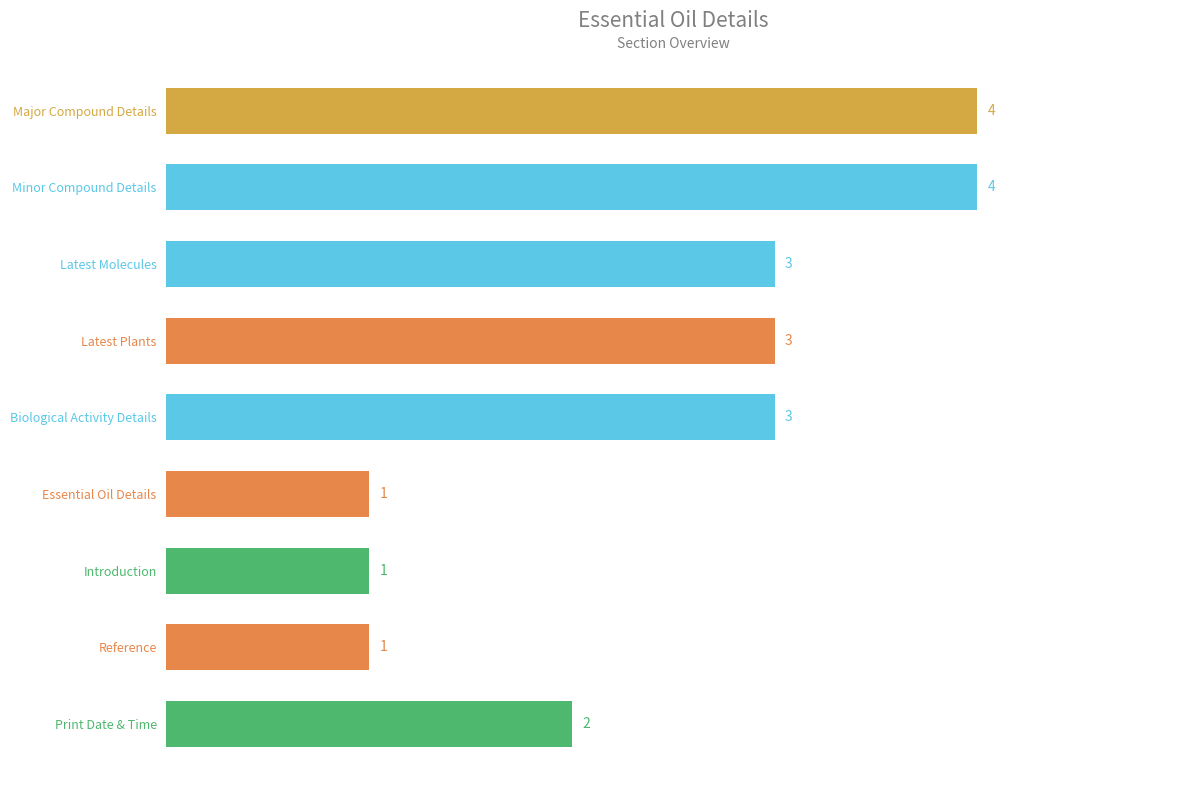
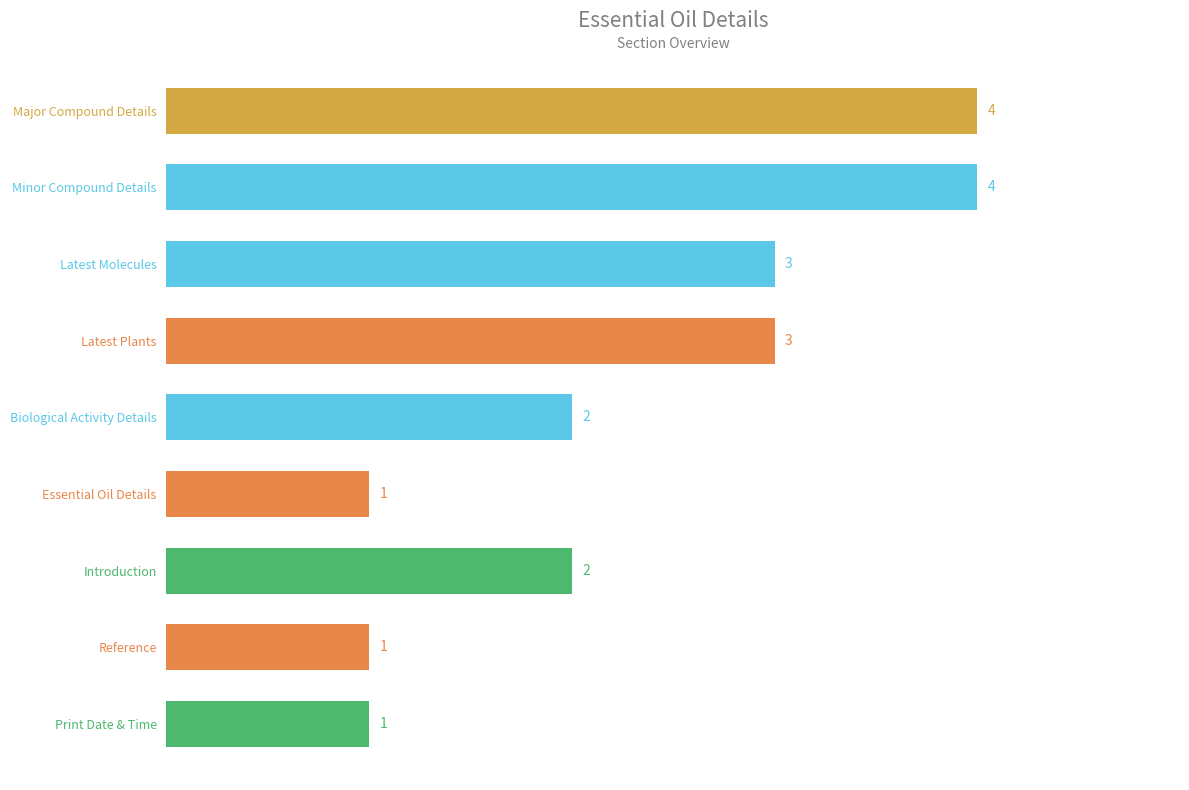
Biological Activity Details: 3 -> 2
Introduction: 1 -> 2
Print Date & Time: 2 -> 1
